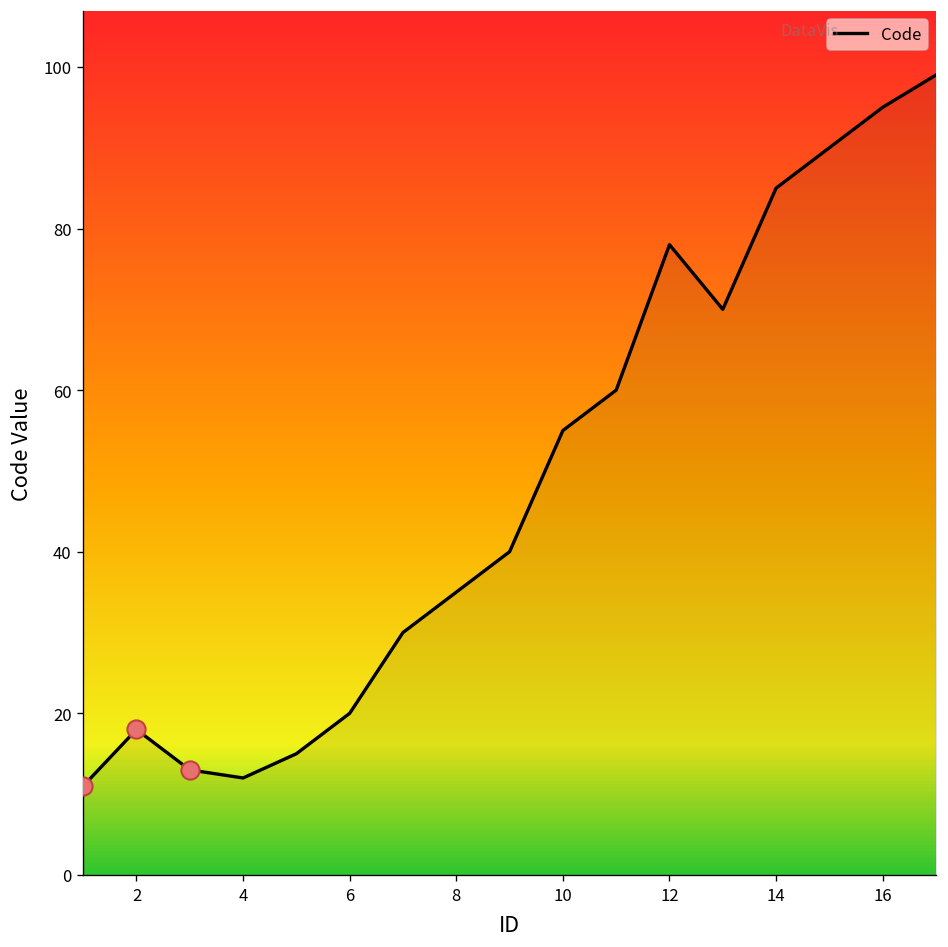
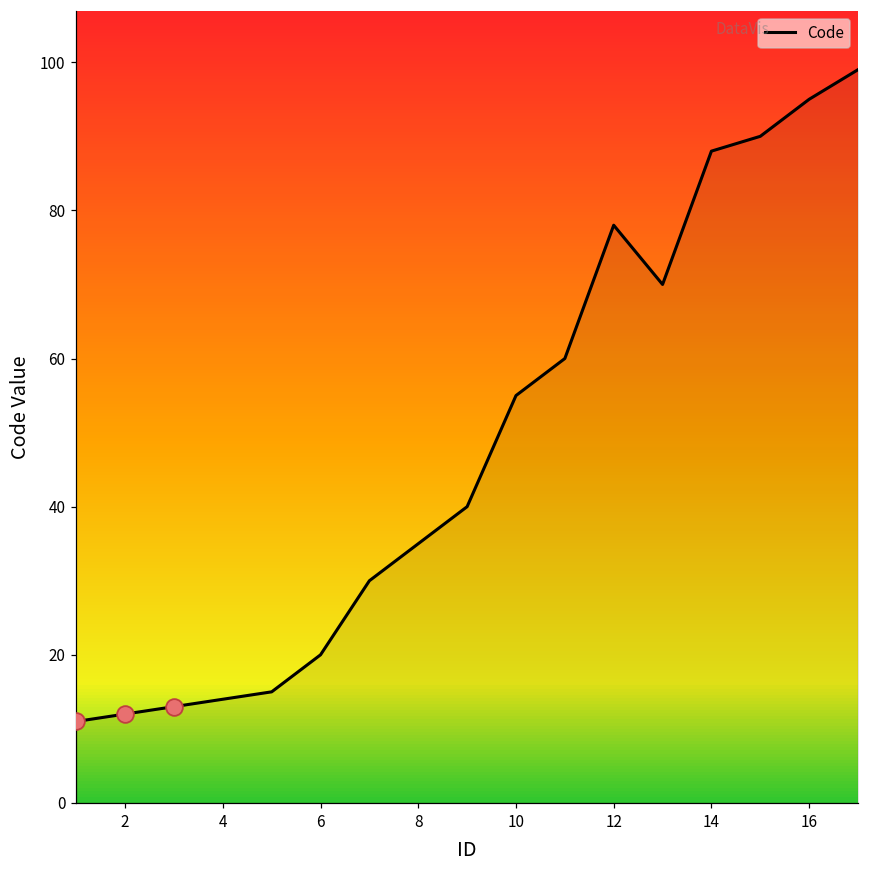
Code, 2: 18 -> 12
Code, 4: 12 -> 14
Code, 14: 85 -> 88
